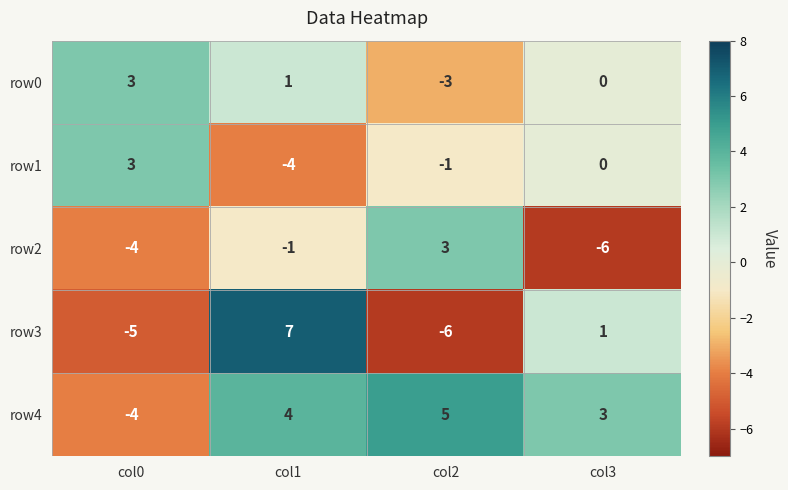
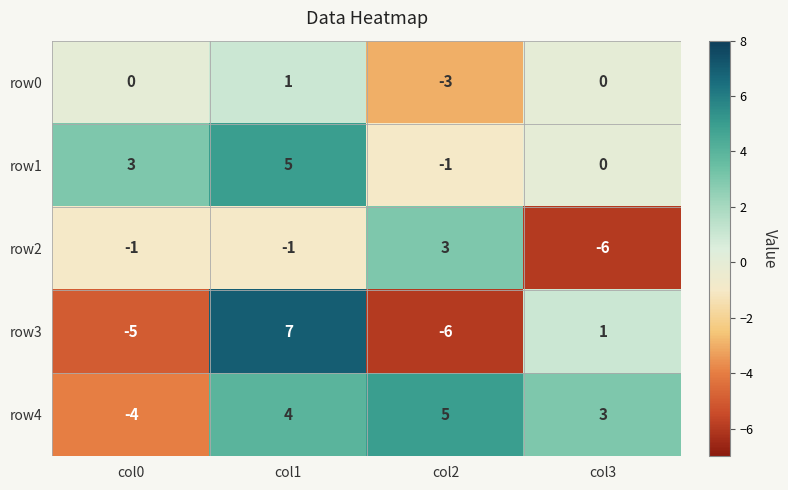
row0, col0: 3 -> 0
row1, col1: -4 -> 5
row2, col0: -4 -> -1
